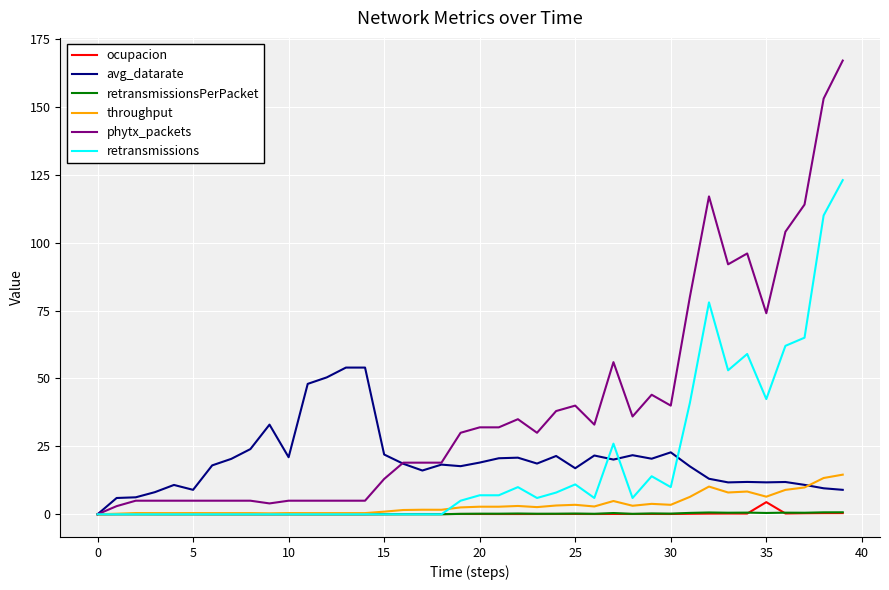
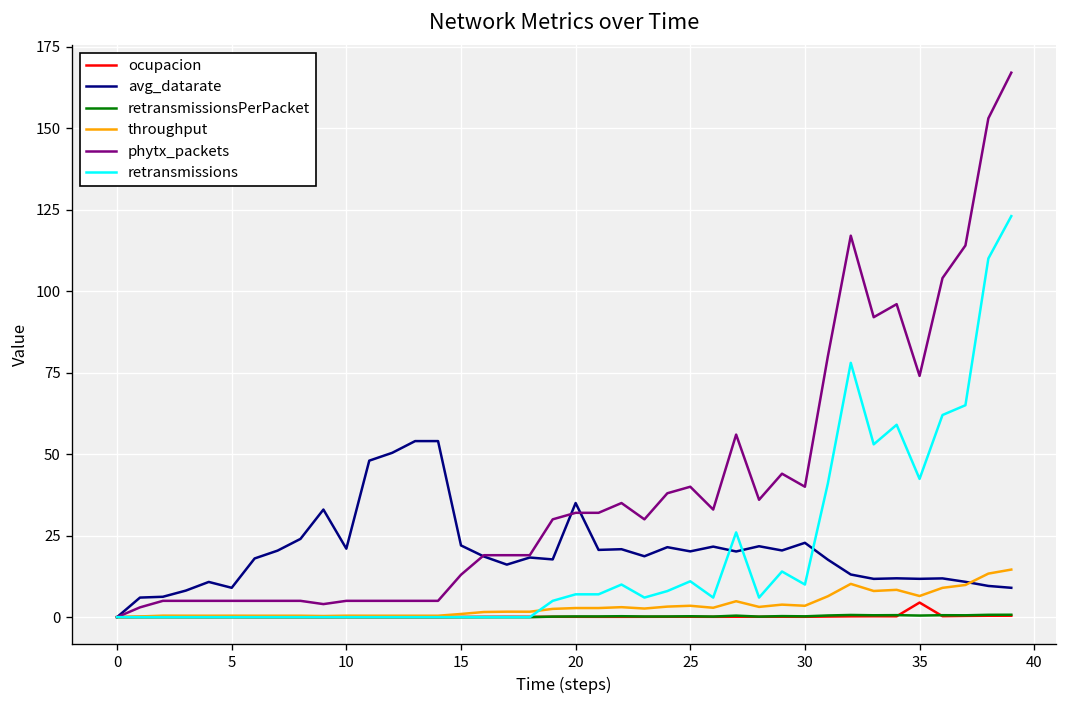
avg_datarate, 20: 19 -> 35
avg_datarate, 25: 17 -> 20
